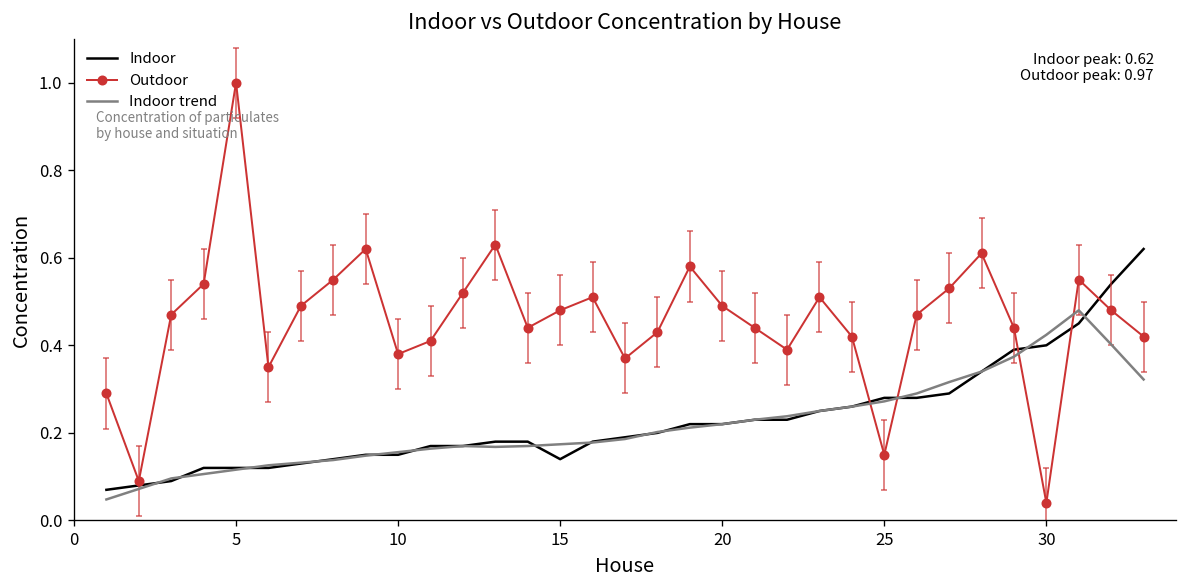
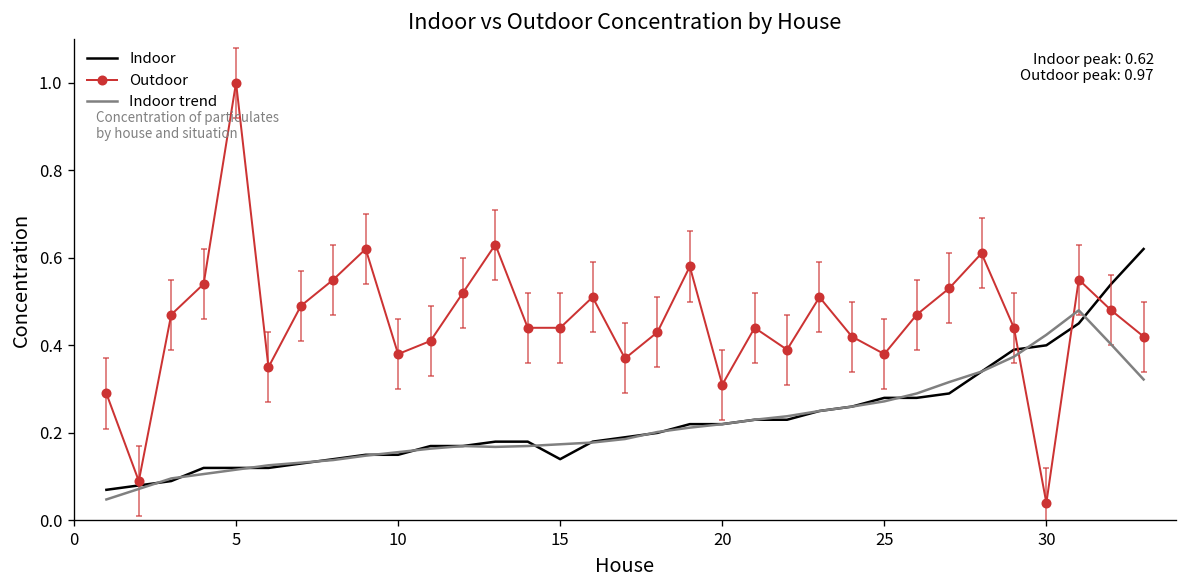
Outdoor, 15: 0.48 -> 0.44
Outdoor, 20: 0.49 -> 0.31
Outdoor, 25: 0.15 -> 0.38
